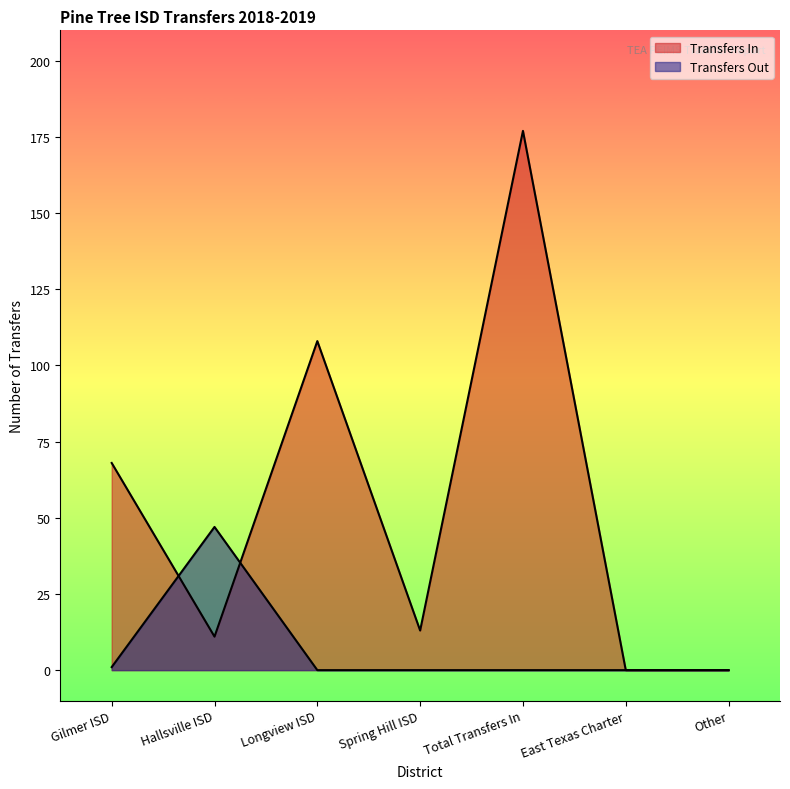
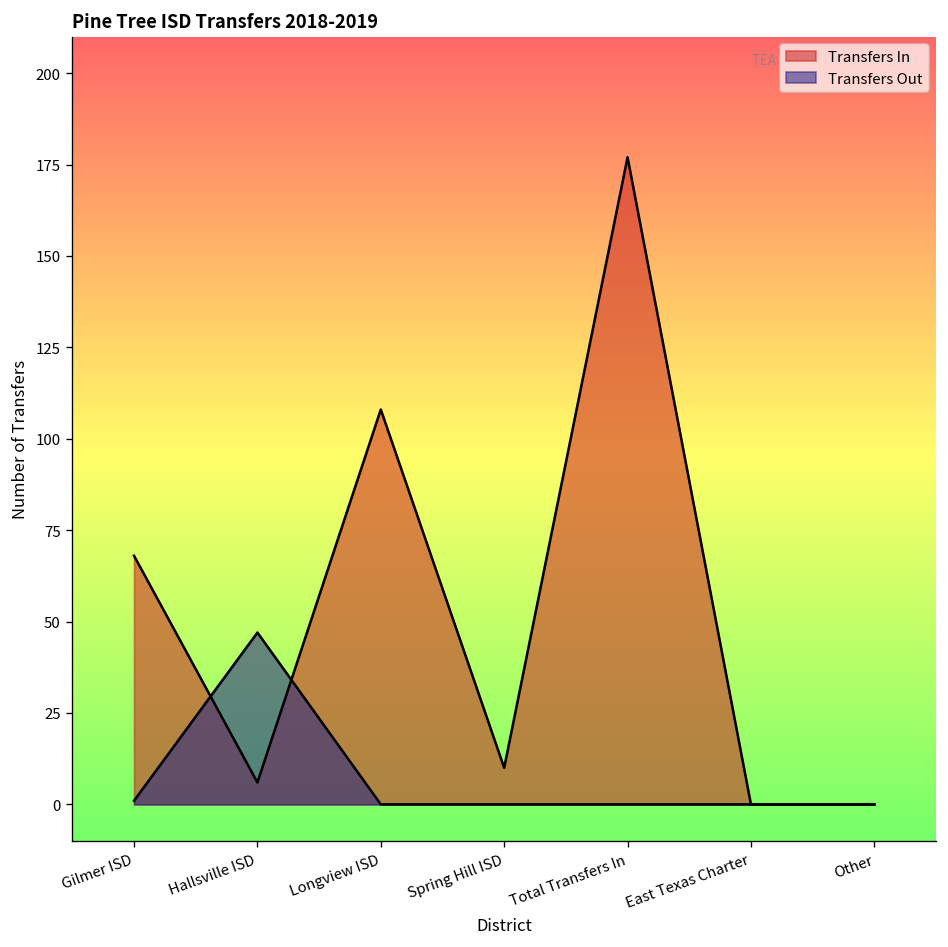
Transfers In, Hallsville ISD: 11 -> 6
Transfers In, Spring Hill ISD: 13 -> 10
